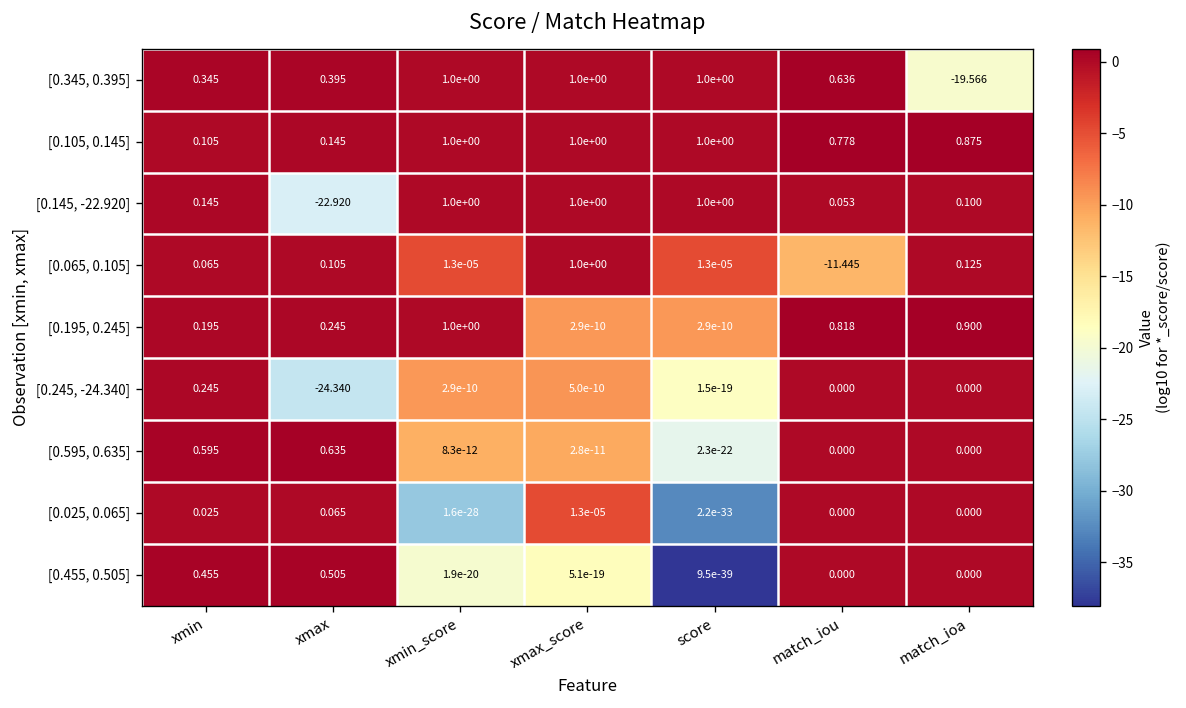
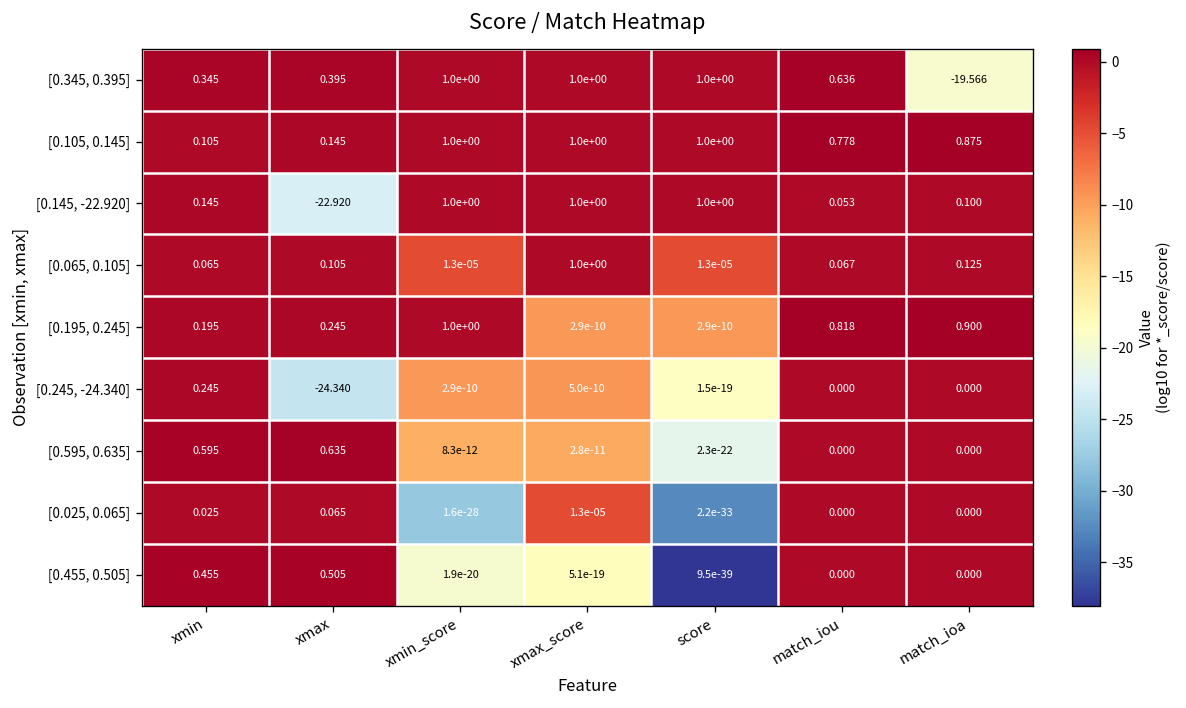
[0.065, 0.105], match_iou: -11.445 -> 0.067
